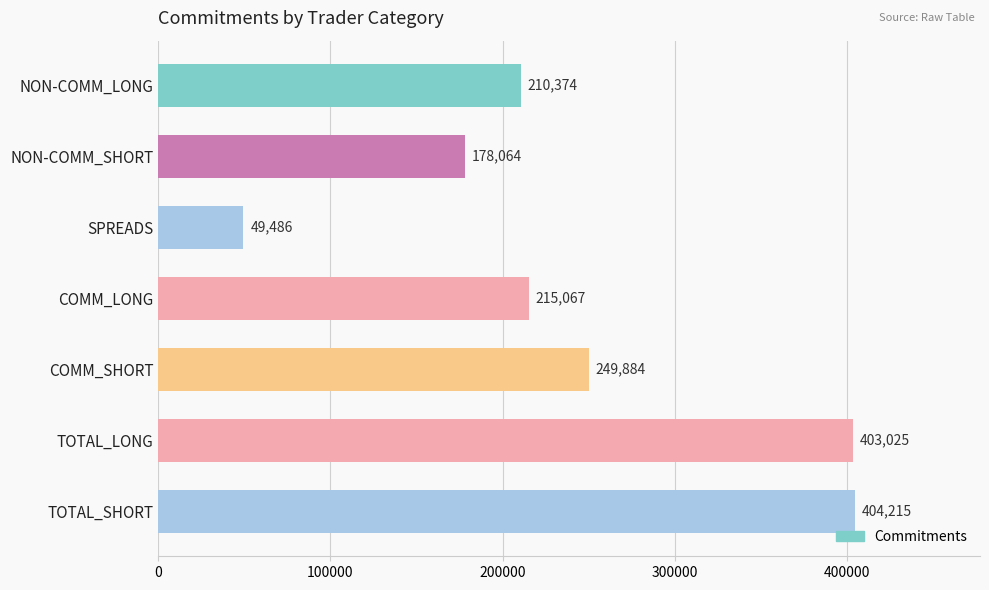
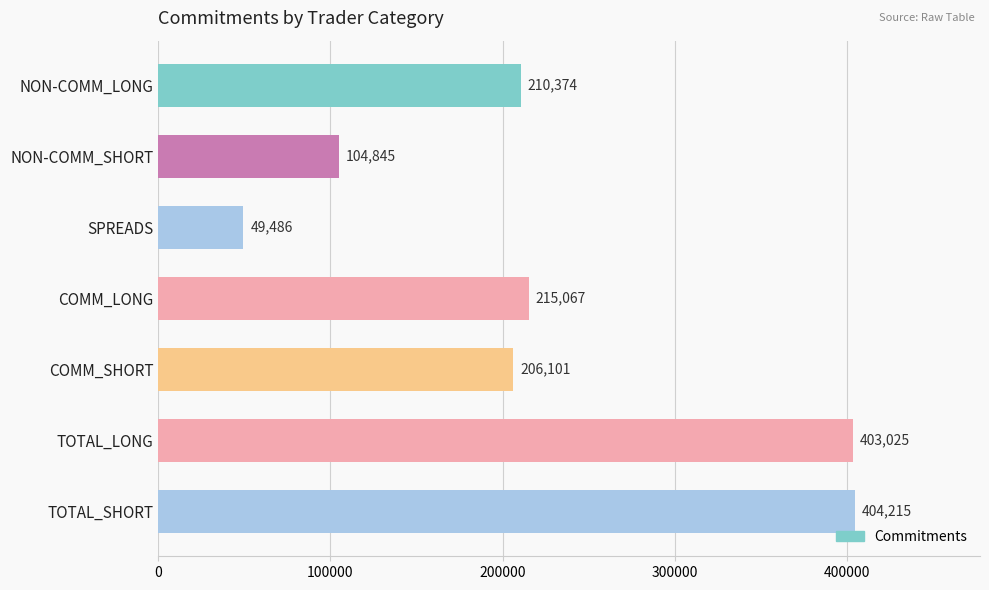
NON-COMM_SHORT: 178,064 -> 104,845
COMM_SHORT: 249,884 -> 206,101
